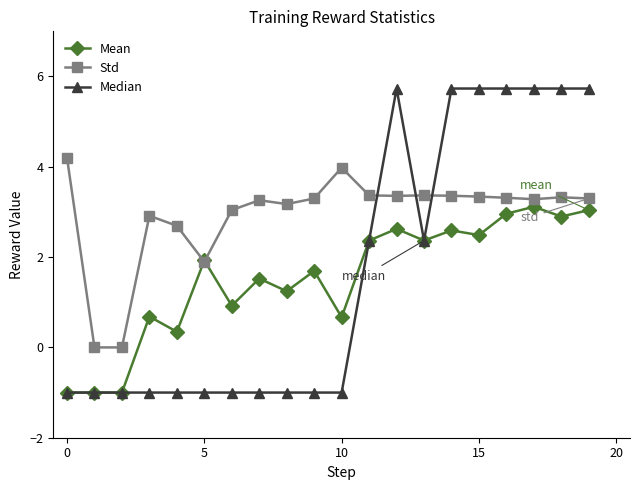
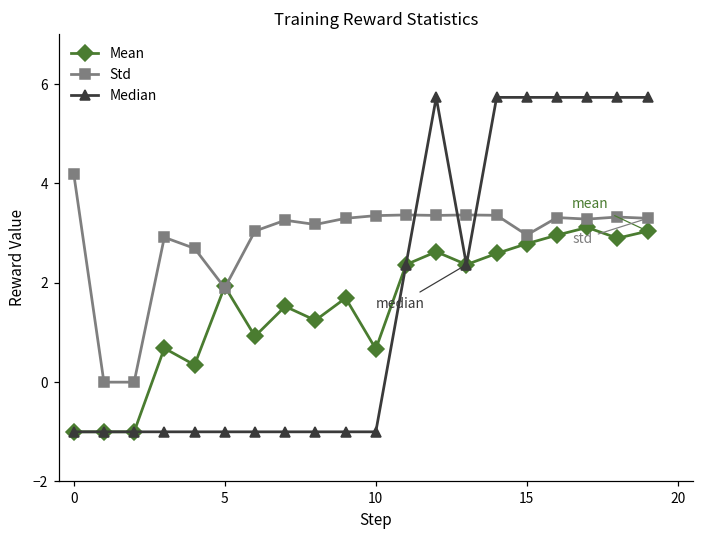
Std, 10: 4.0 -> 3.4
Mean, 15: 2.5 -> 2.8
Std, 15: 3.3 -> 3.0
